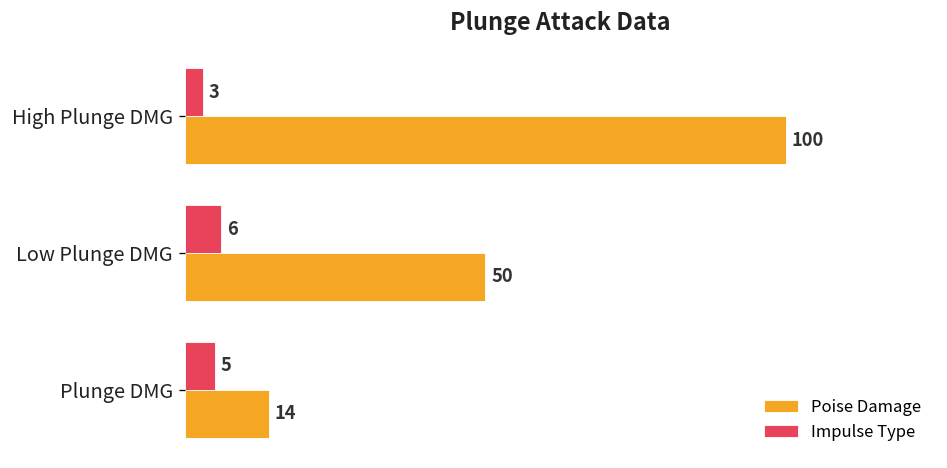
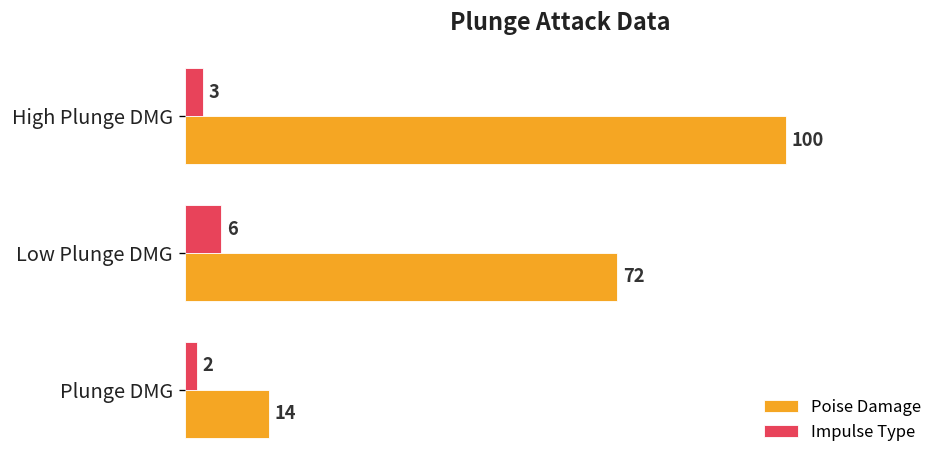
Poise Damage, Low Plunge DMG: 50 -> 72
Impulse Type, Plunge DMG: 5 -> 2
